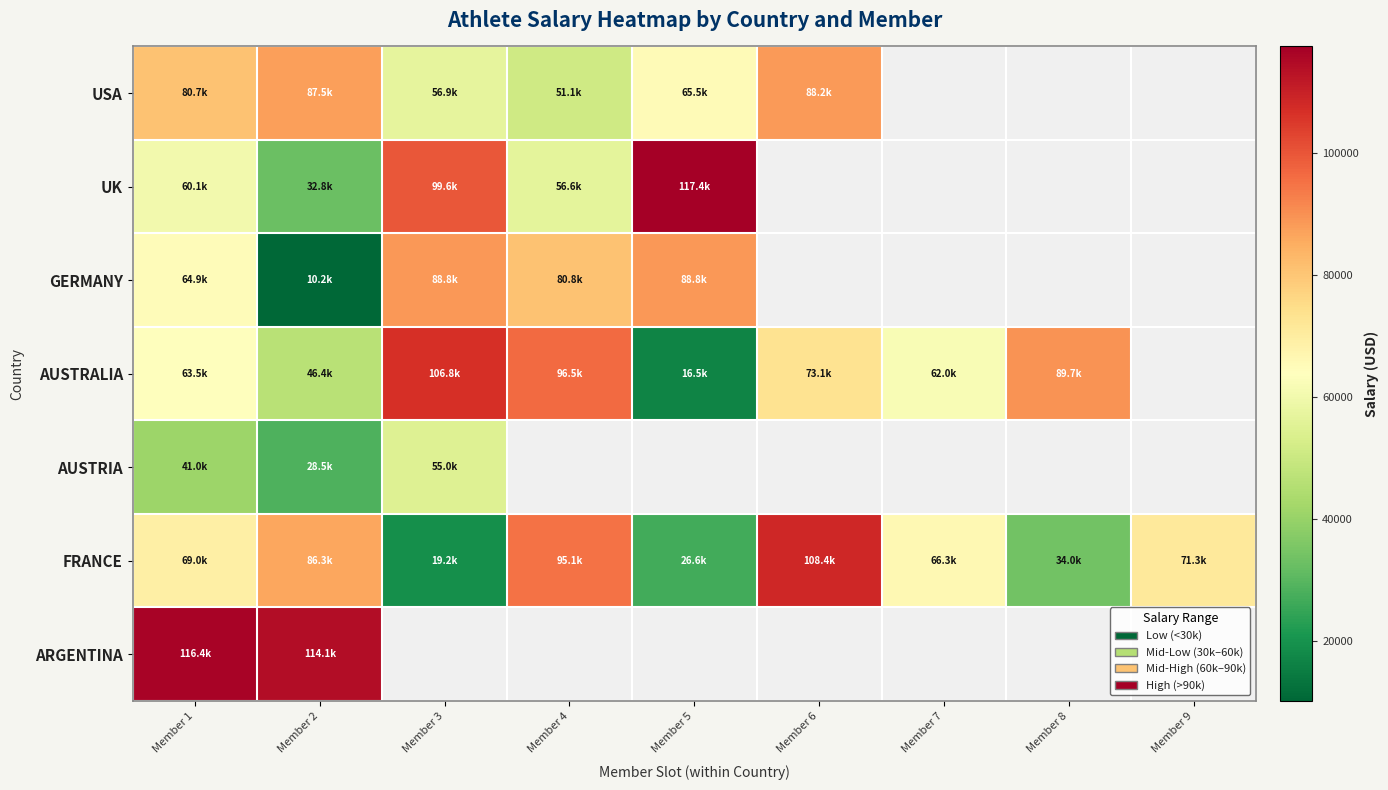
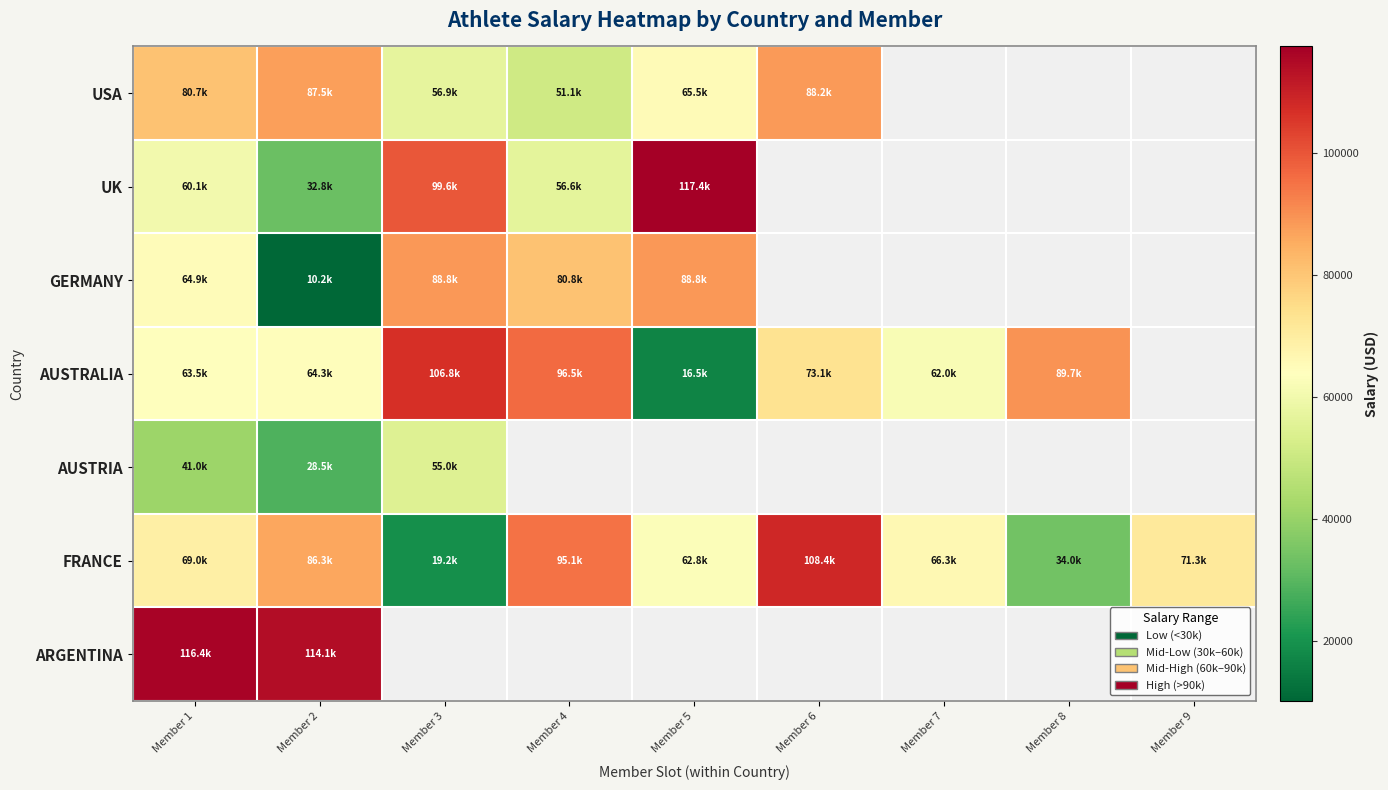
AUSTRALIA, Member 2: 46.4k -> 64.3k
FRANCE, Member 5: 26.6k -> 62.8k
